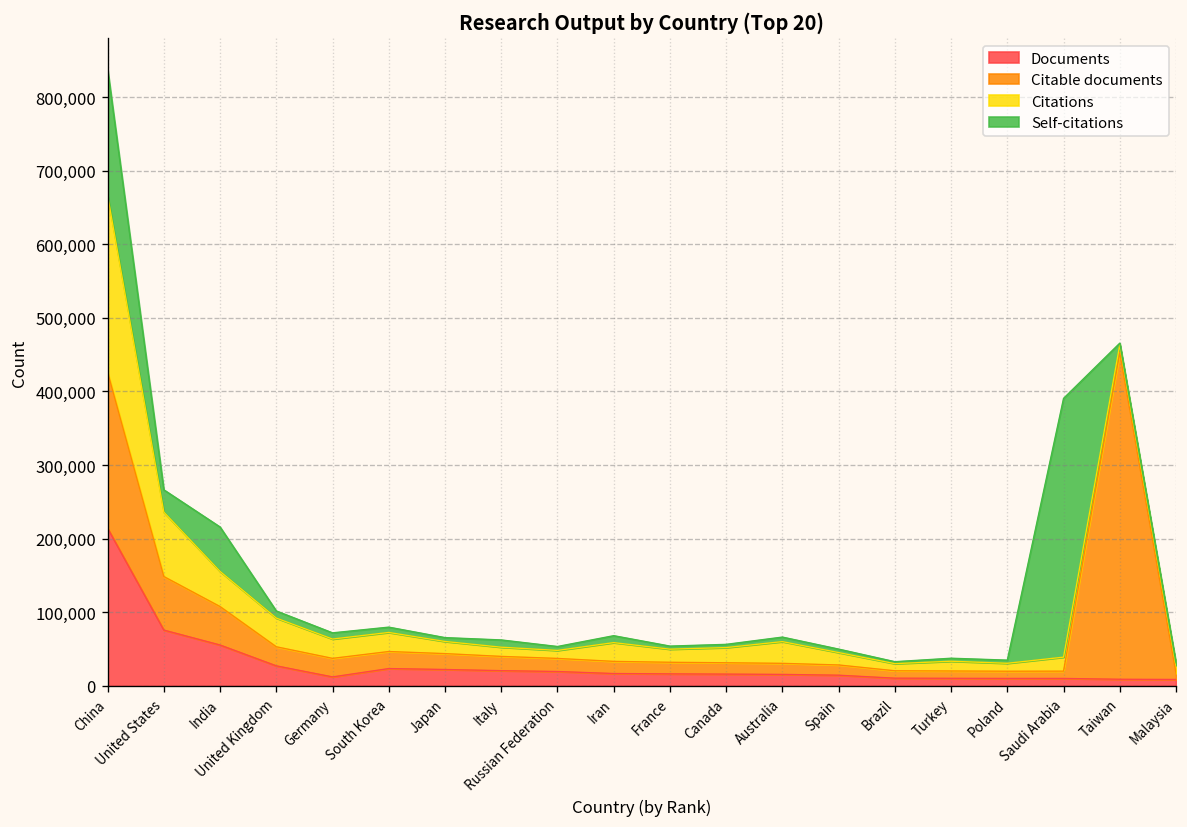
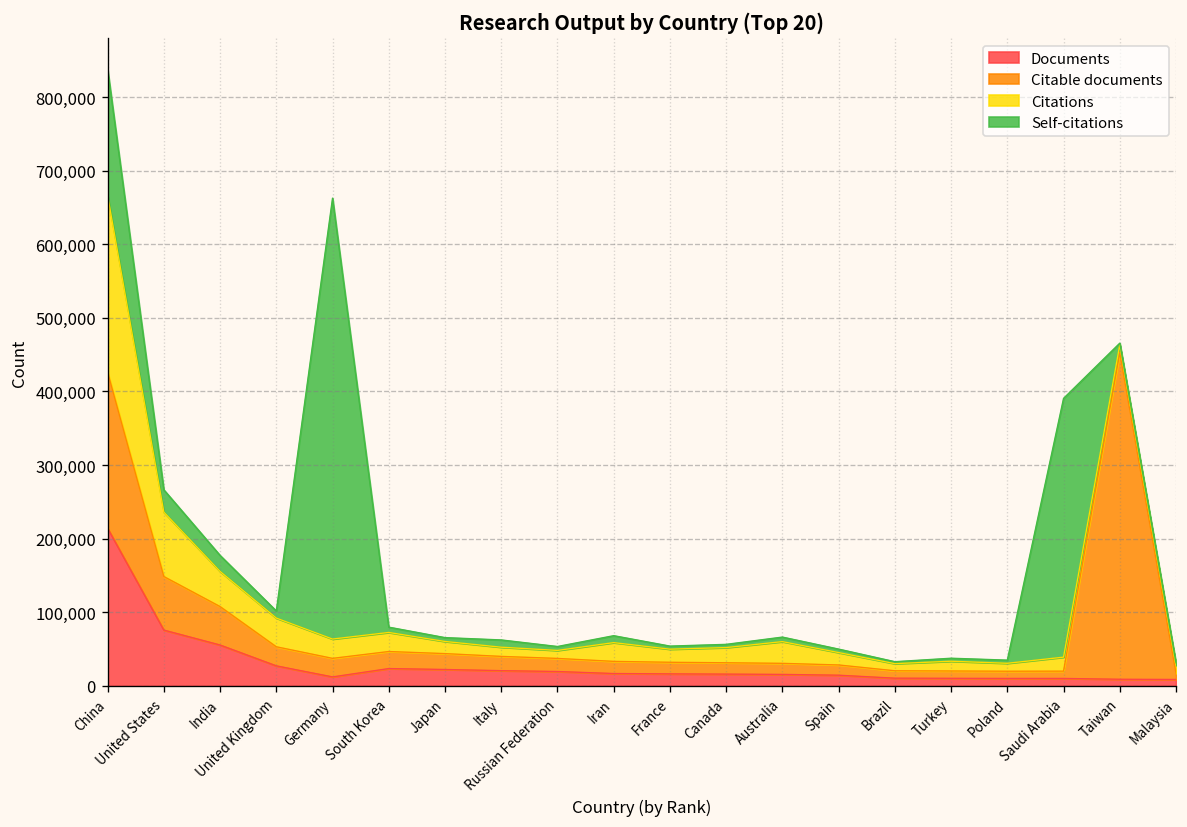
Self-citations, India: 60,000 -> 20,000
Self-citations, Germany: 10,000 -> 600,000
